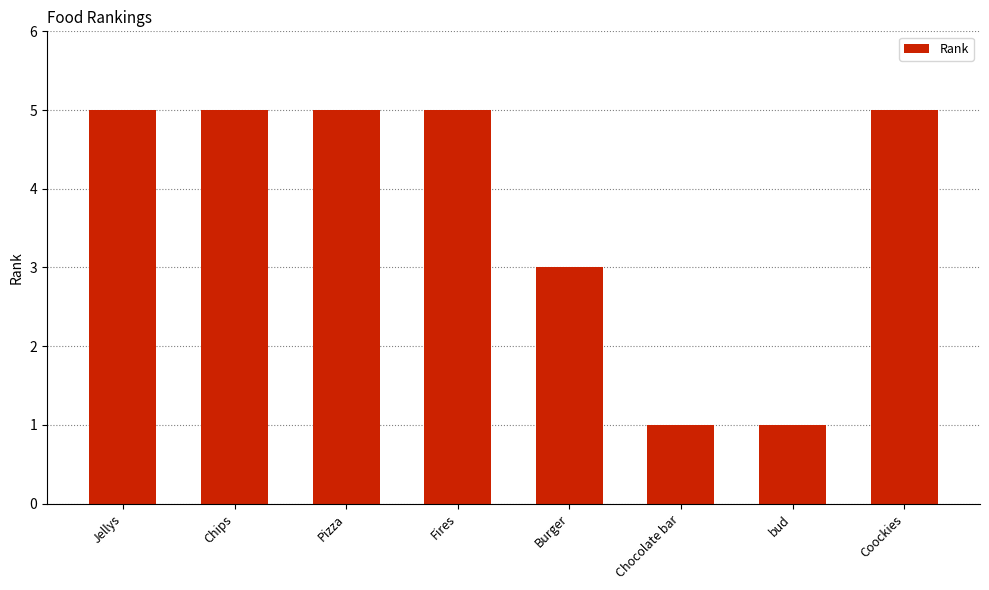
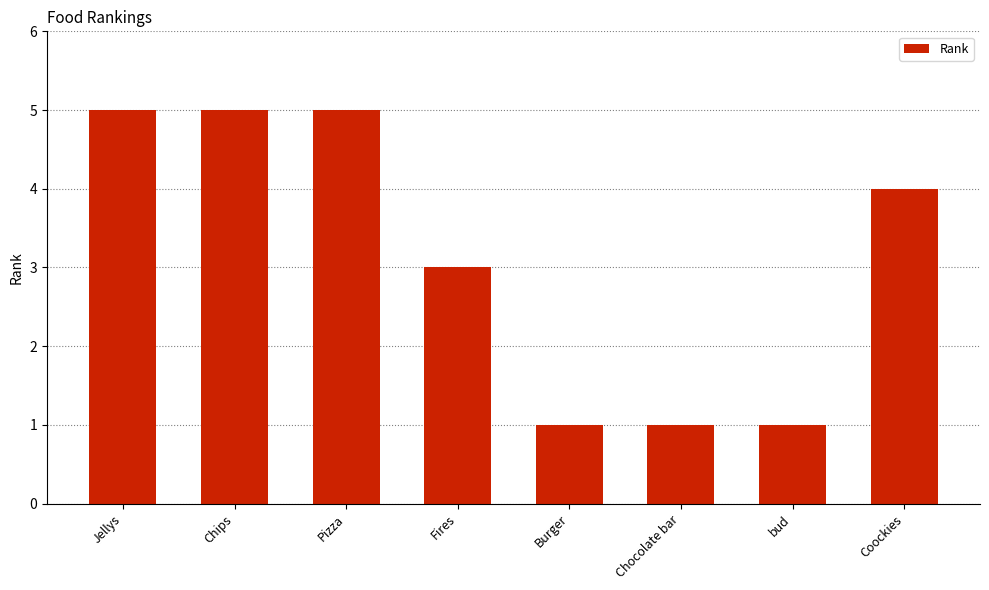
Fires: 5 -> 3
Burger: 3 -> 1
Coockies: 5 -> 4
